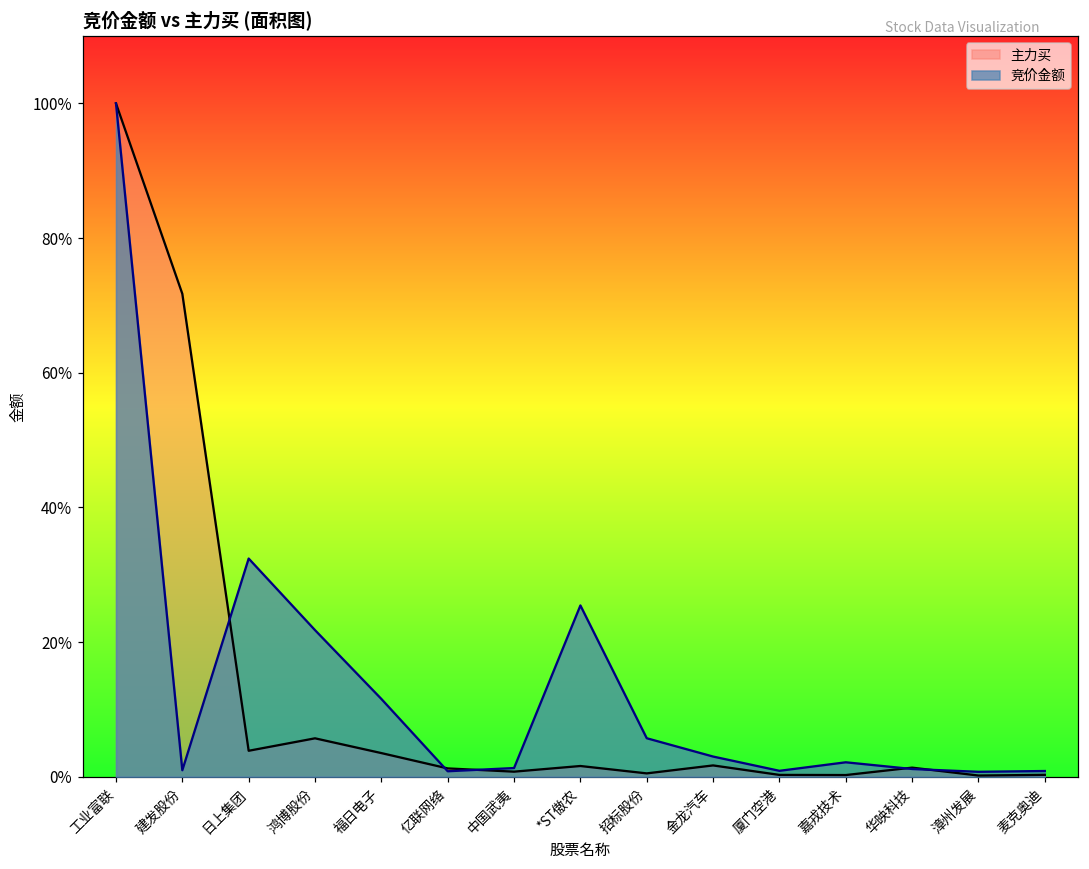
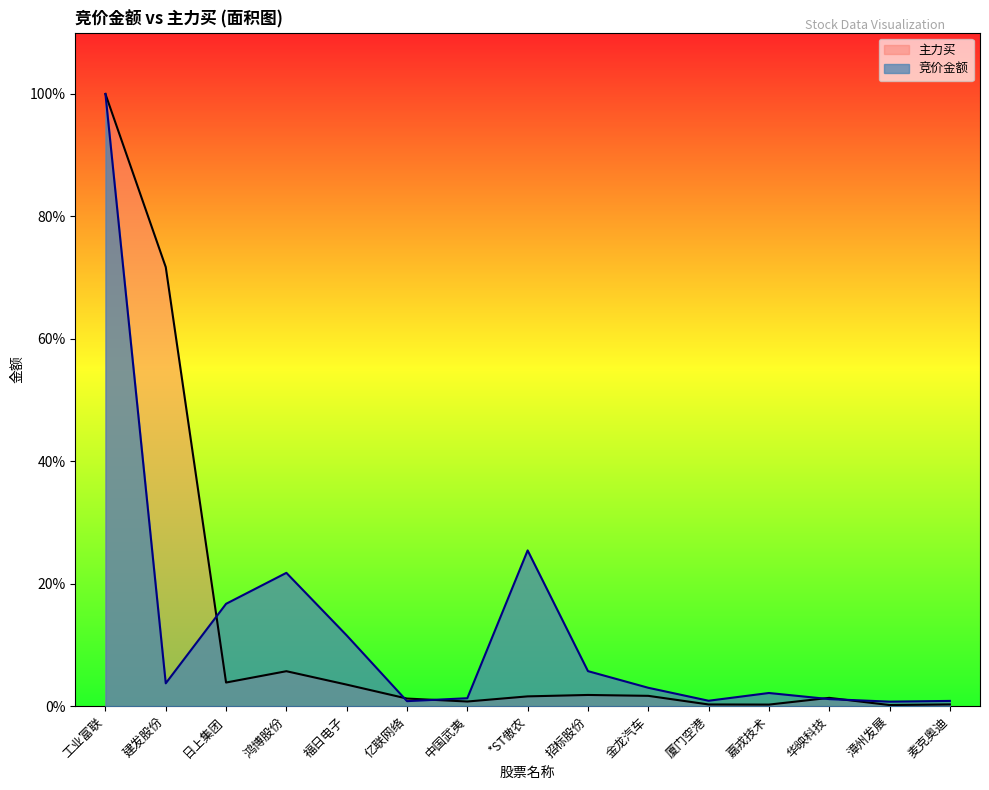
竞价金额, 建发股份: 1% -> 4%
竞价金额, 日上集团: 32% -> 17%
主力买, 招标股份: 1% -> 2%
